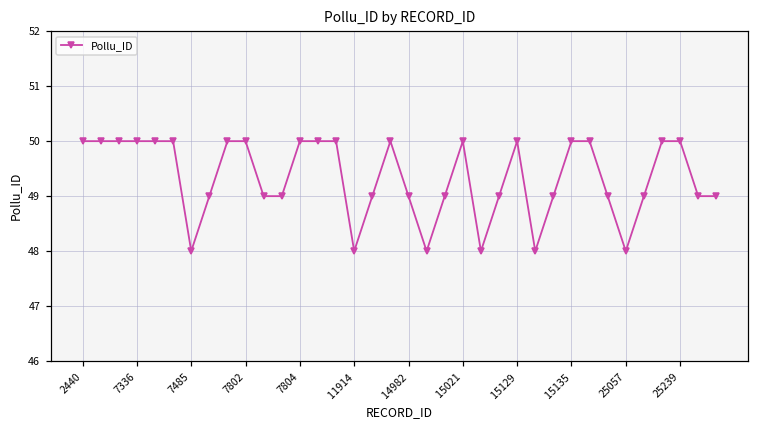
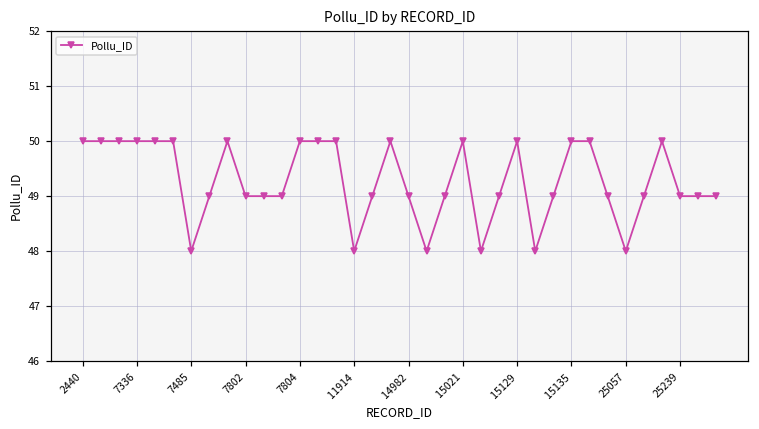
7802: 50 -> 49
25239: 50 -> 49
